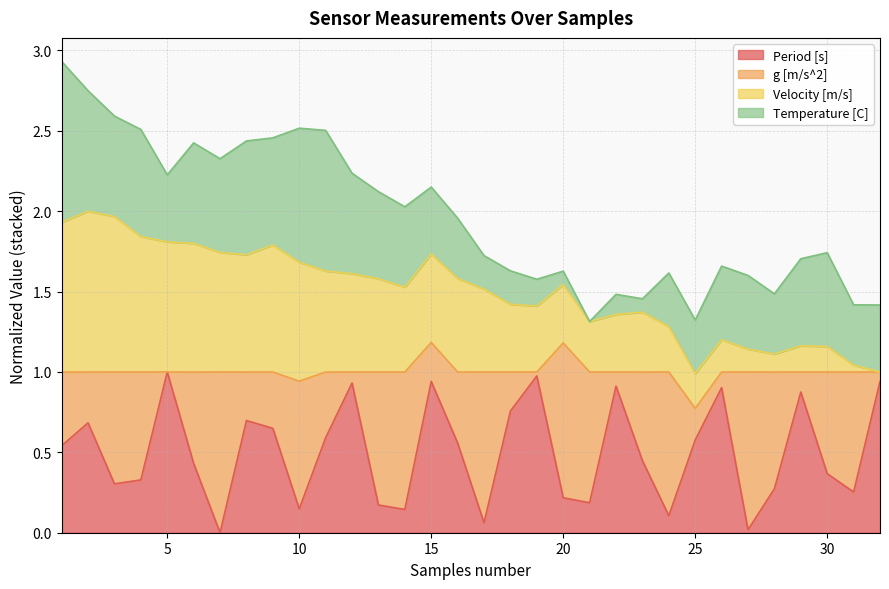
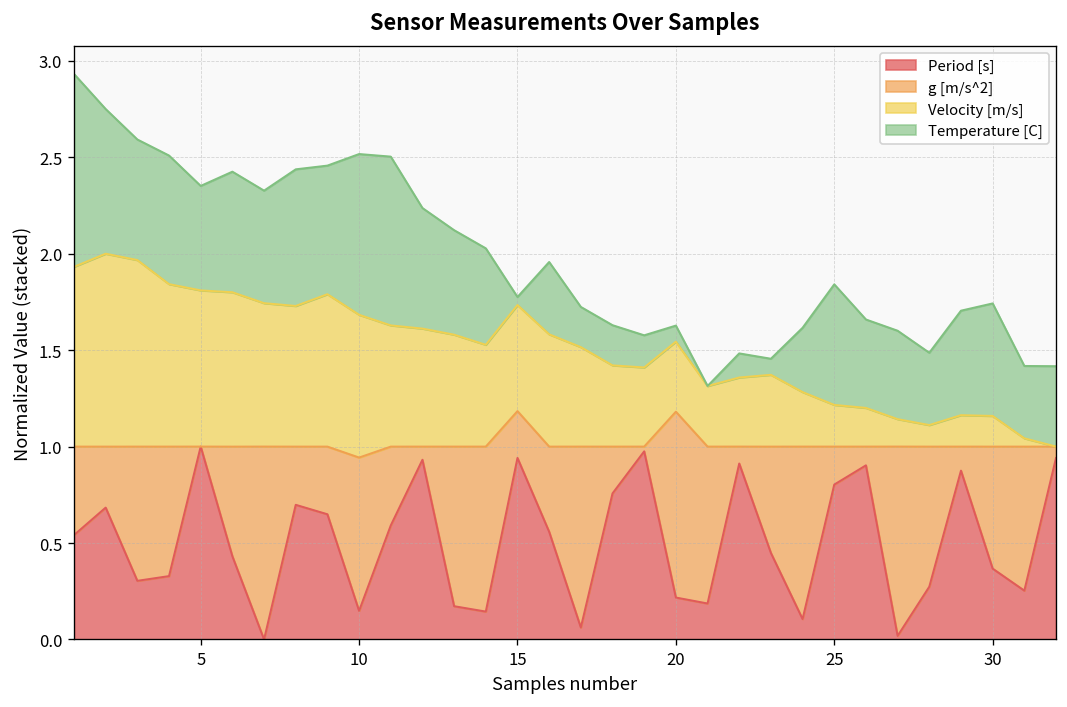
Temperature [C], 5: 0.42 -> 0.54
Temperature [C], 15: 0.42 -> 0.04
Period [s], 25: 0.58 -> 0.80
Temperature [C], 25: 0.33 -> 0.63
